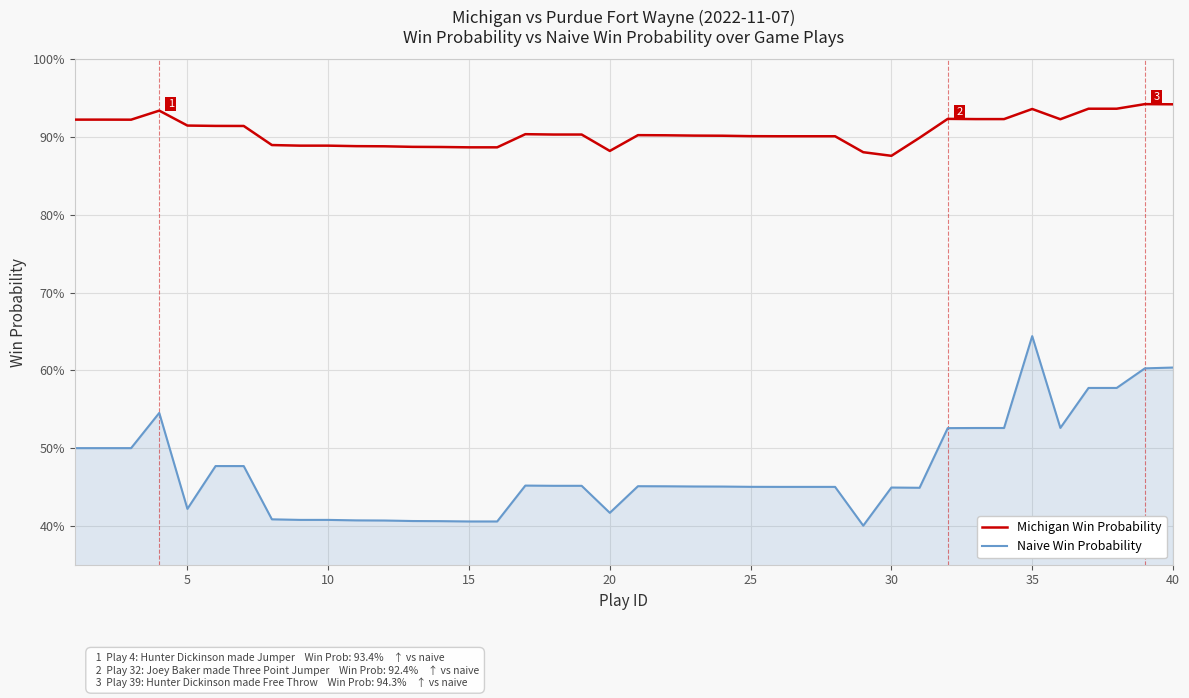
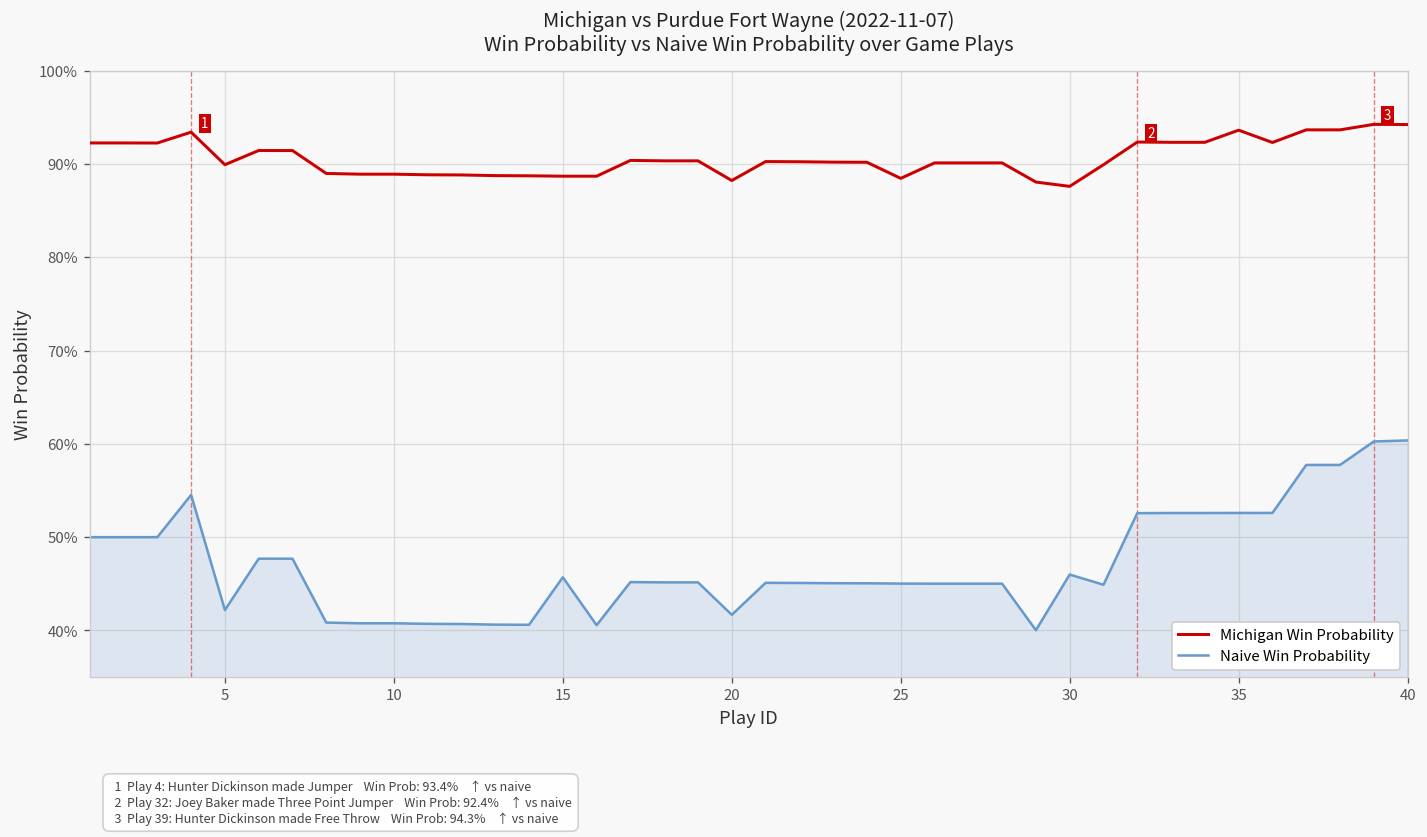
Michigan Win Probability, 5: 91% -> 90%
Naive Win Probability, 15: 41% -> 46%
Michigan Win Probability, 25: 90% -> 88%
Naive Win Probability, 30: 45% -> 46%
Naive Win Probability, 35: 64% -> 53%
